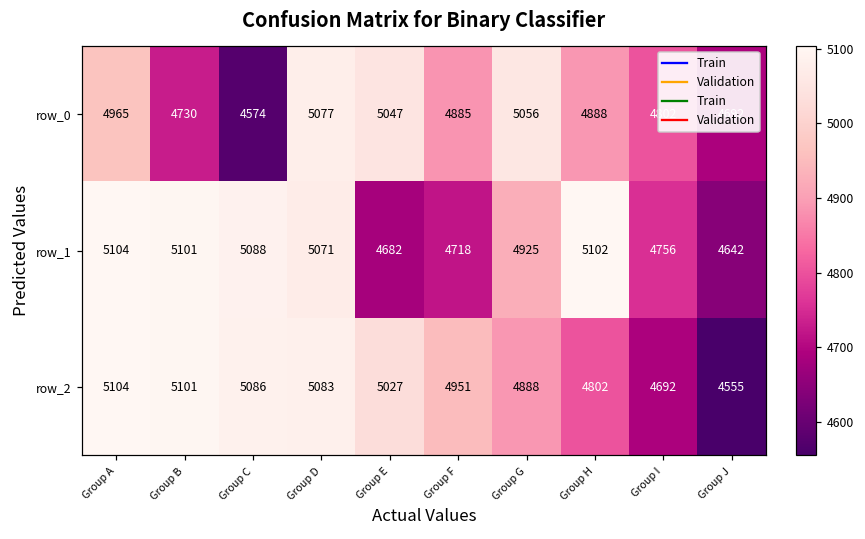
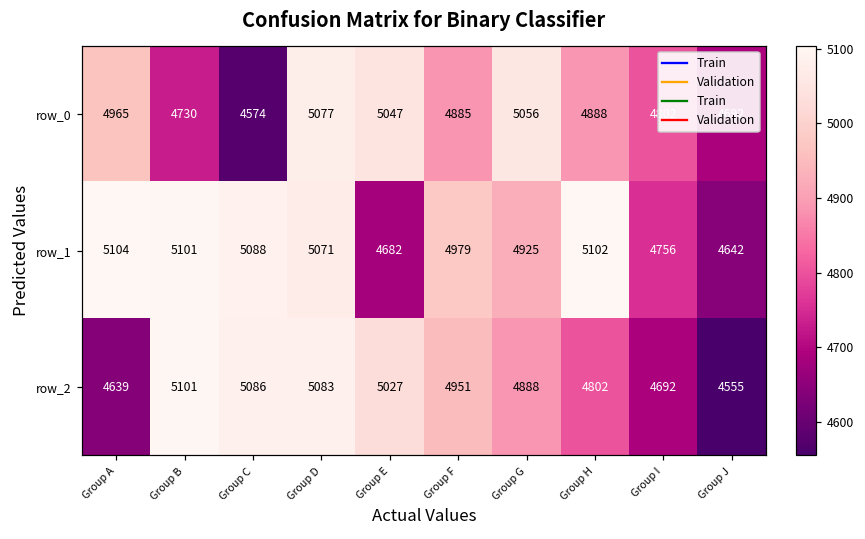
row_1, Group F: 4718 -> 4979
row_2, Group A: 5104 -> 4639
